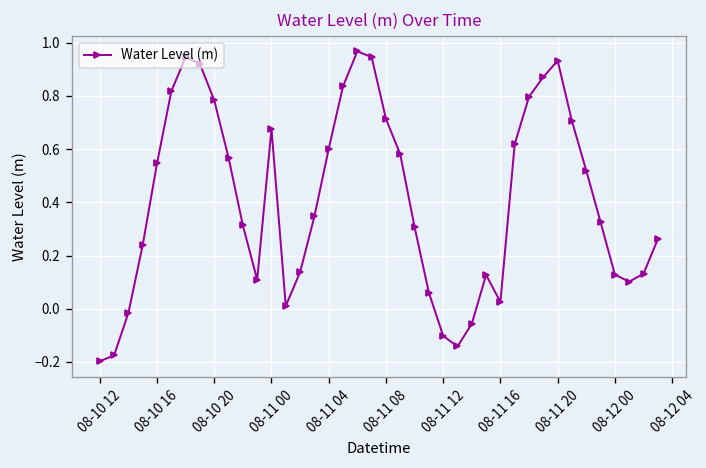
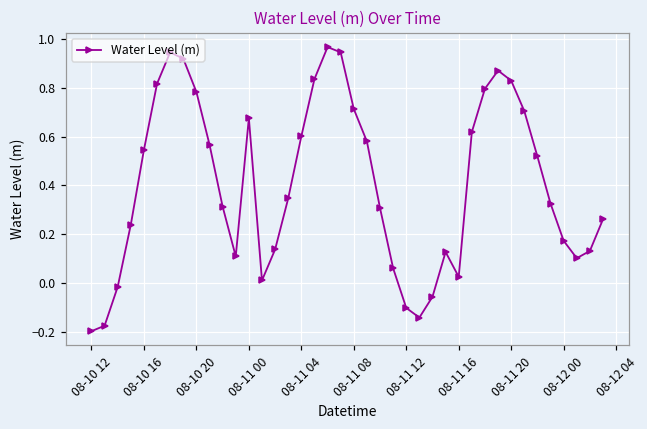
08-11 20: 0.93 -> 0.83
08-12 00: 0.13 -> 0.17
